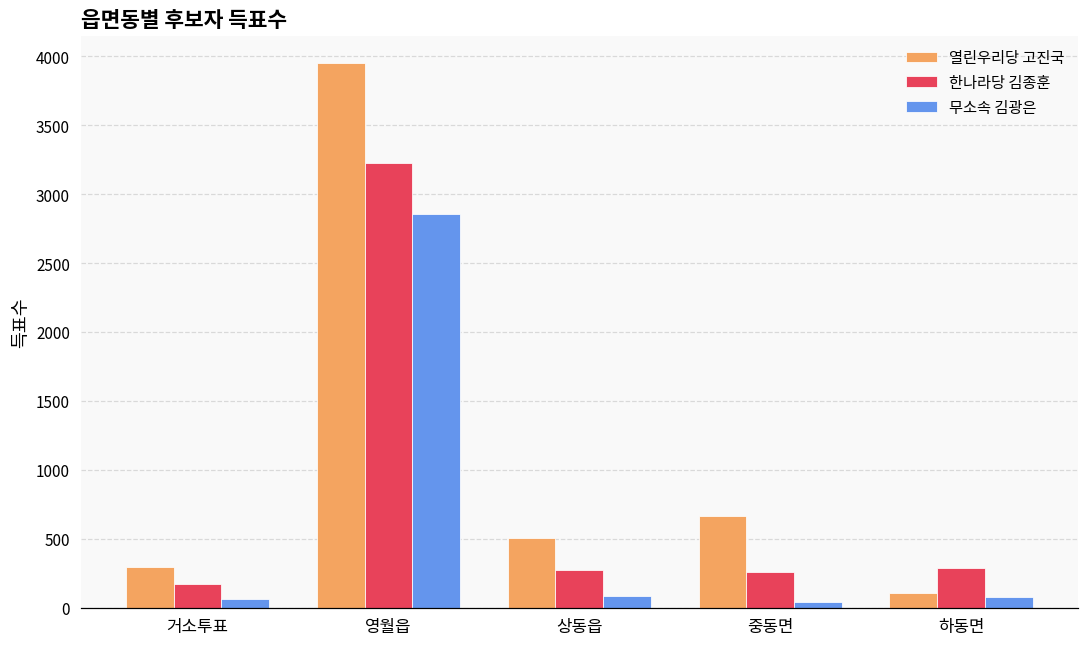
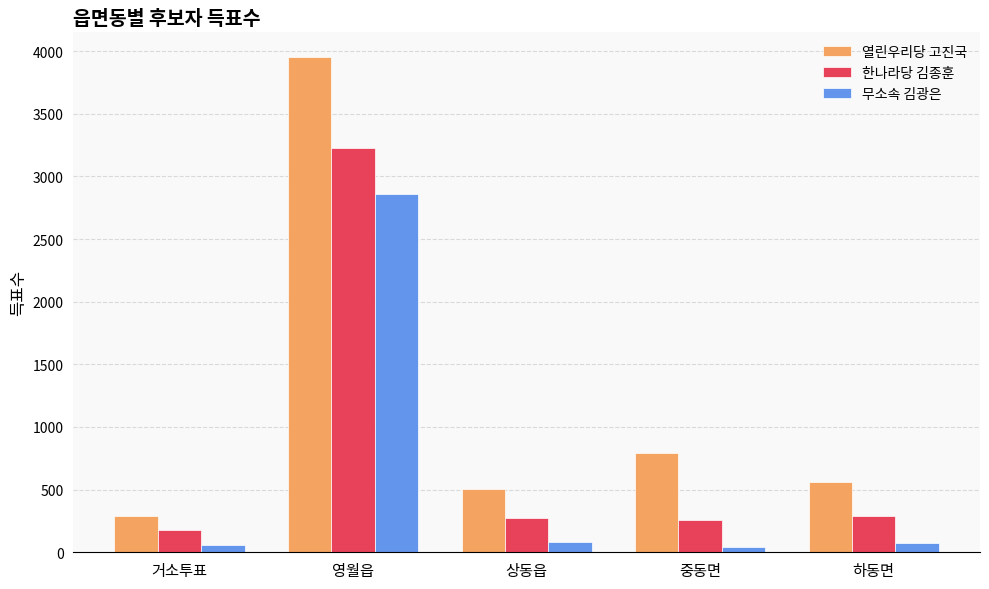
열린우리당 고진국, 중동면: 670 -> 790
열린우리당 고진국, 하동면: 110 -> 560
